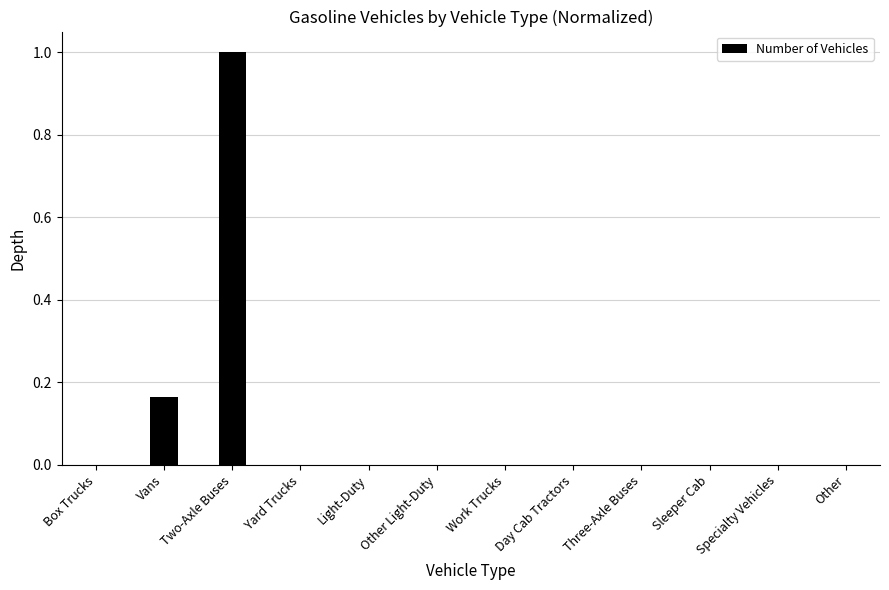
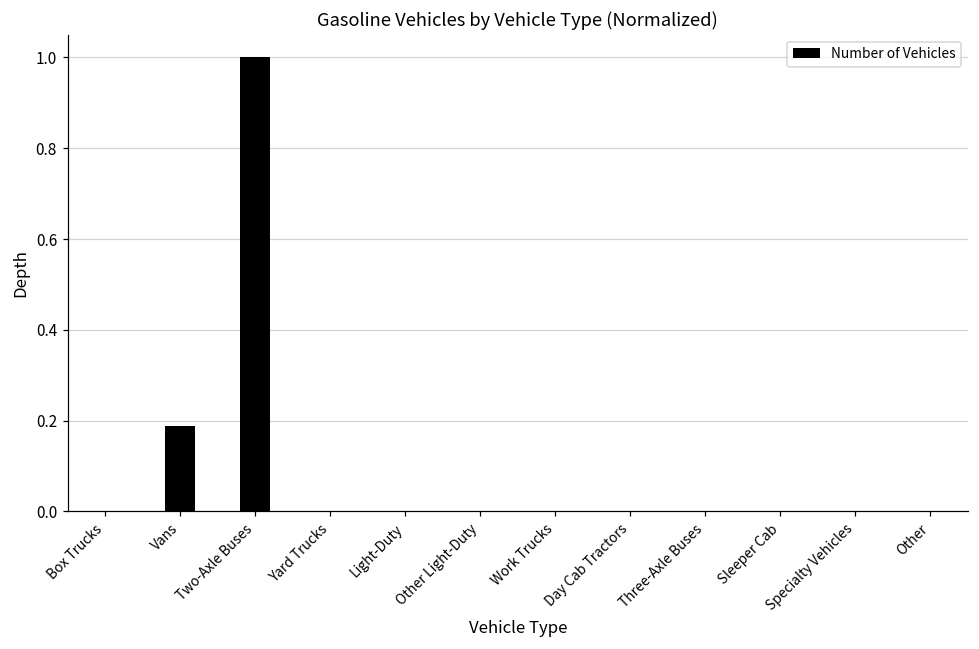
Vans: 0.16 -> 0.19
